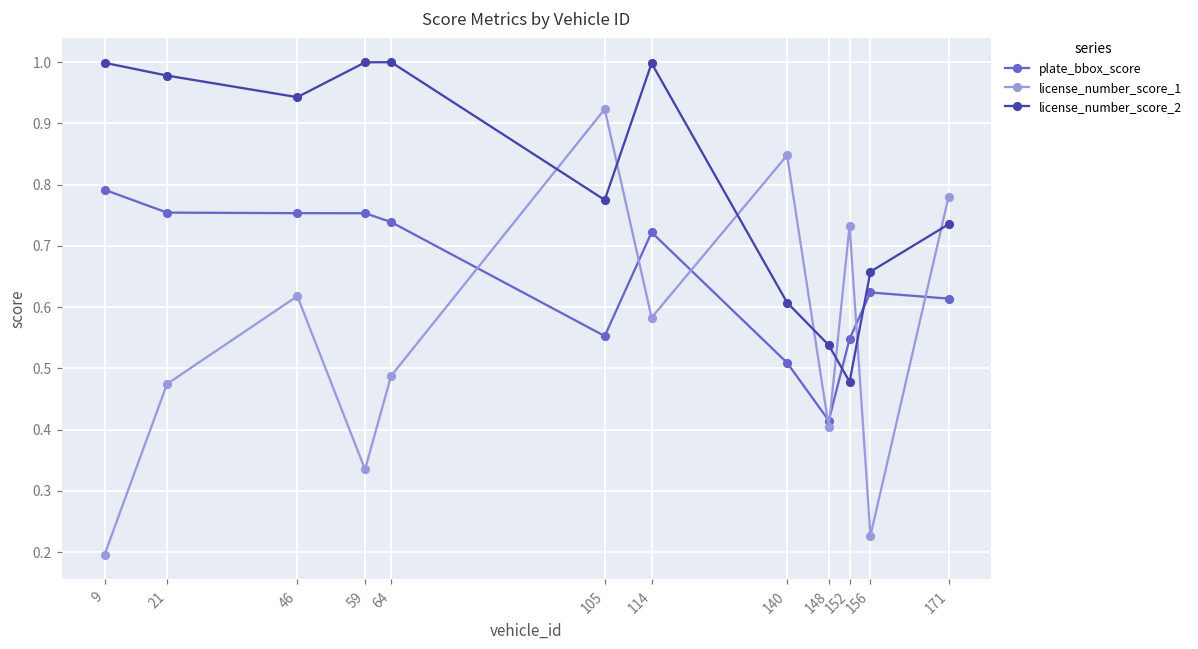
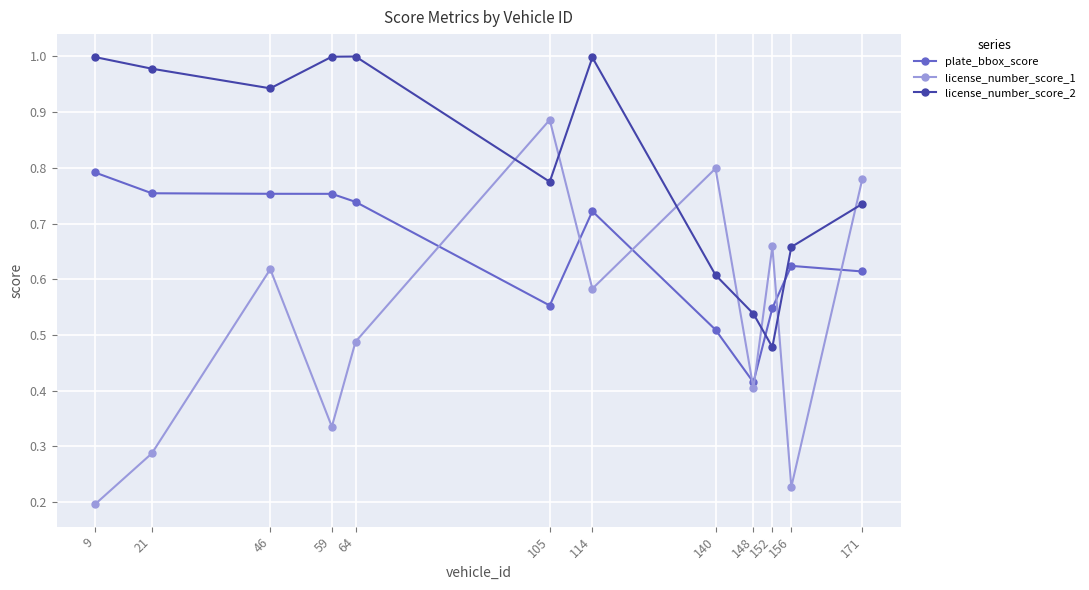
license_number_score_1, 21: 0.47 -> 0.29
license_number_score_1, 105: 0.92 -> 0.89
license_number_score_1, 140: 0.85 -> 0.80
license_number_score_1, 152: 0.73 -> 0.66
